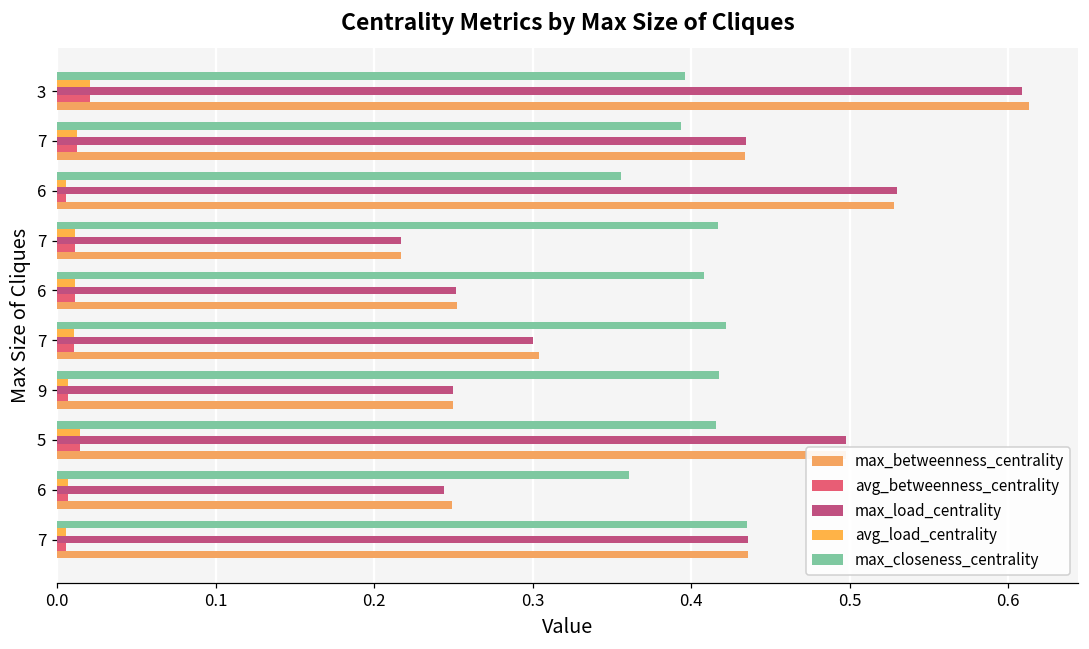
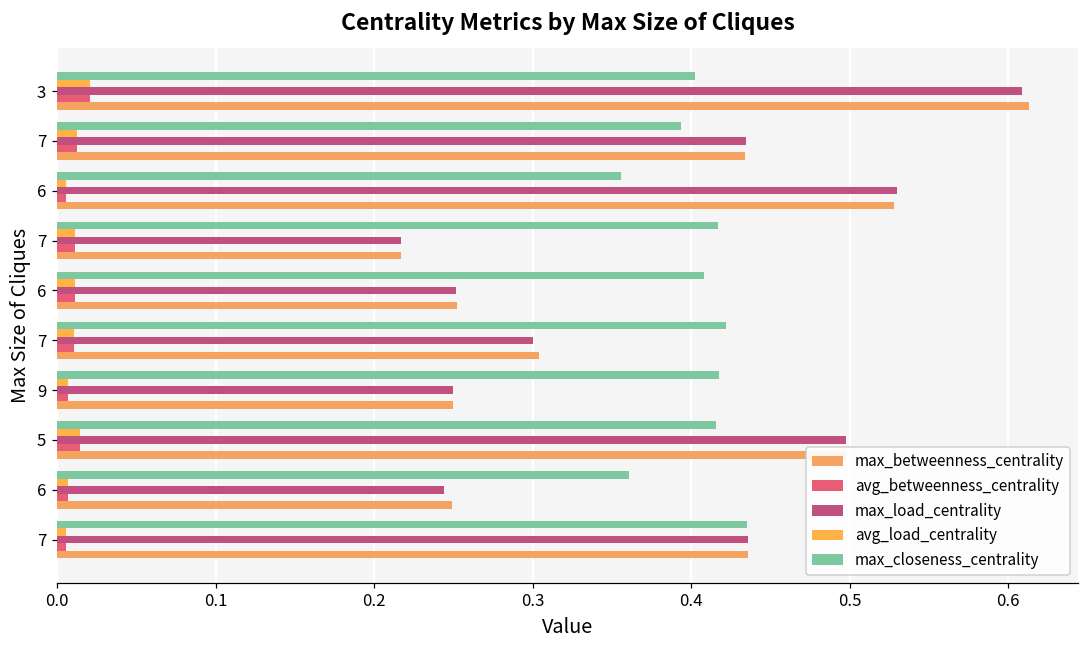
max_closeness_centrality, 3: 0.396 -> 0.402
